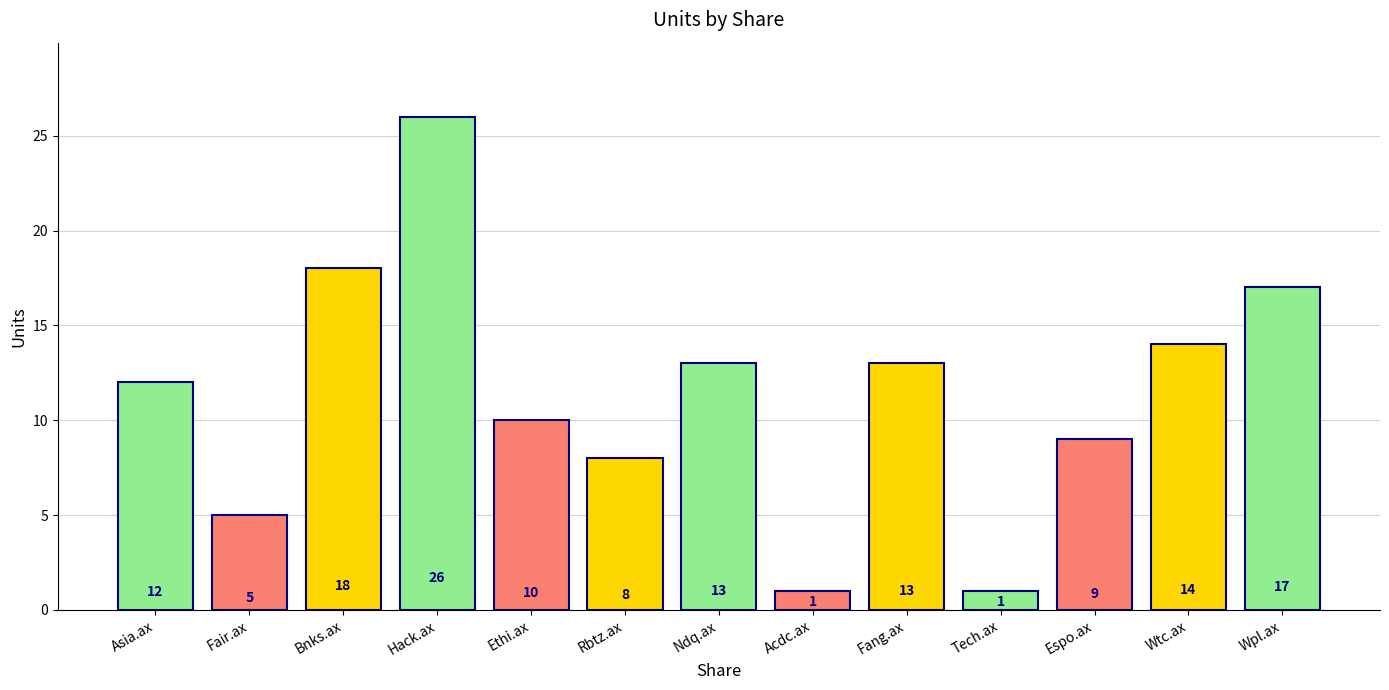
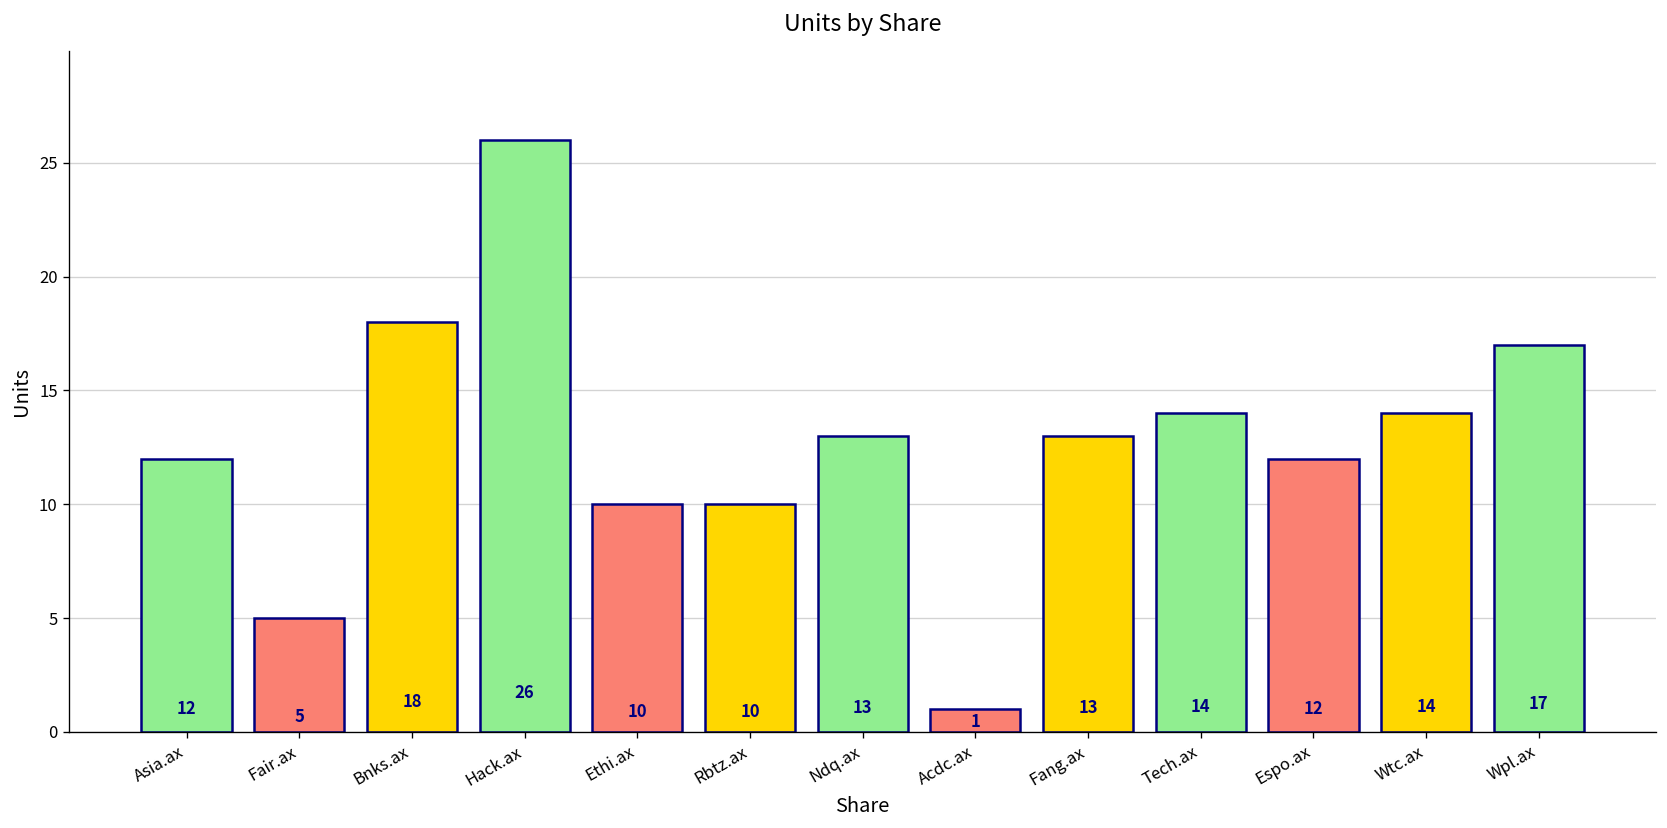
Rbtz.ax: 8 -> 10
Tech.ax: 1 -> 14
Espo.ax: 9 -> 12
